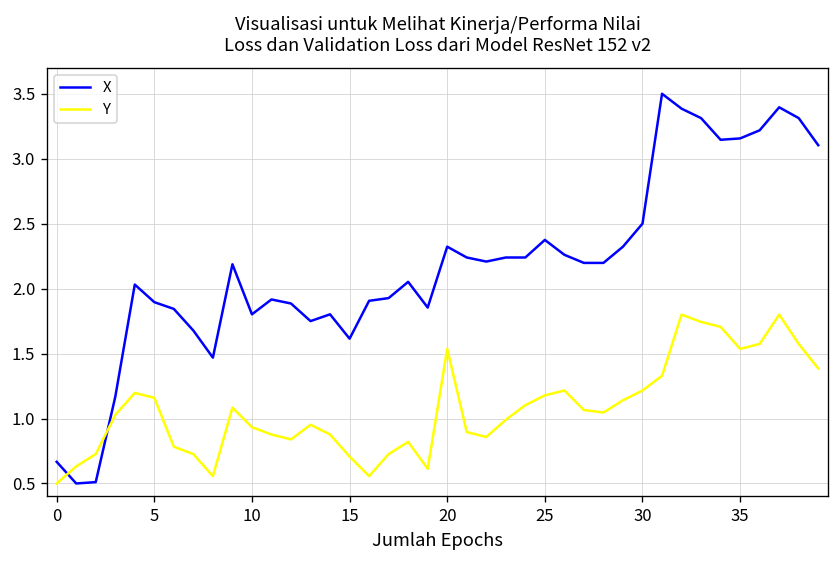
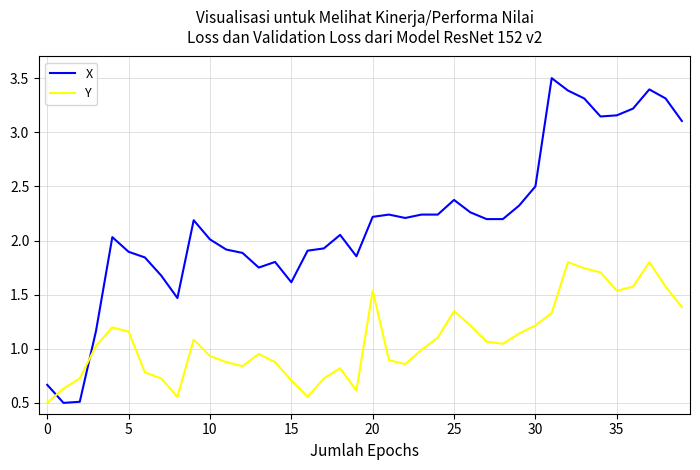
X, 10: 1.80 -> 2.01
X, 20: 2.32 -> 2.22
Y, 25: 1.18 -> 1.35
